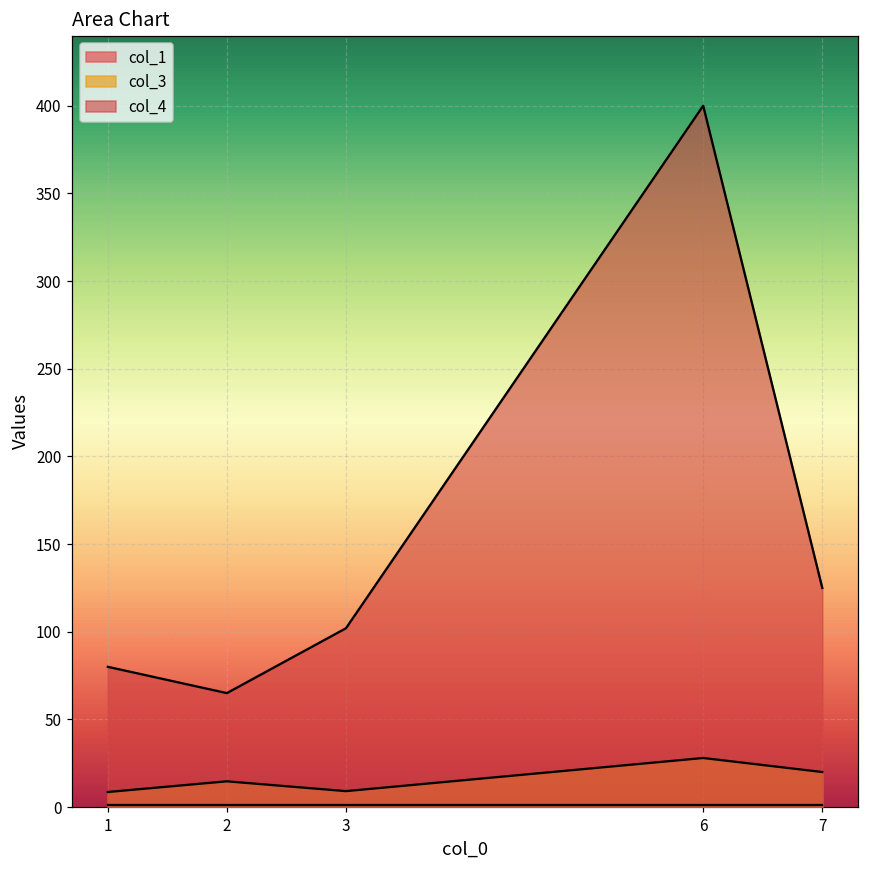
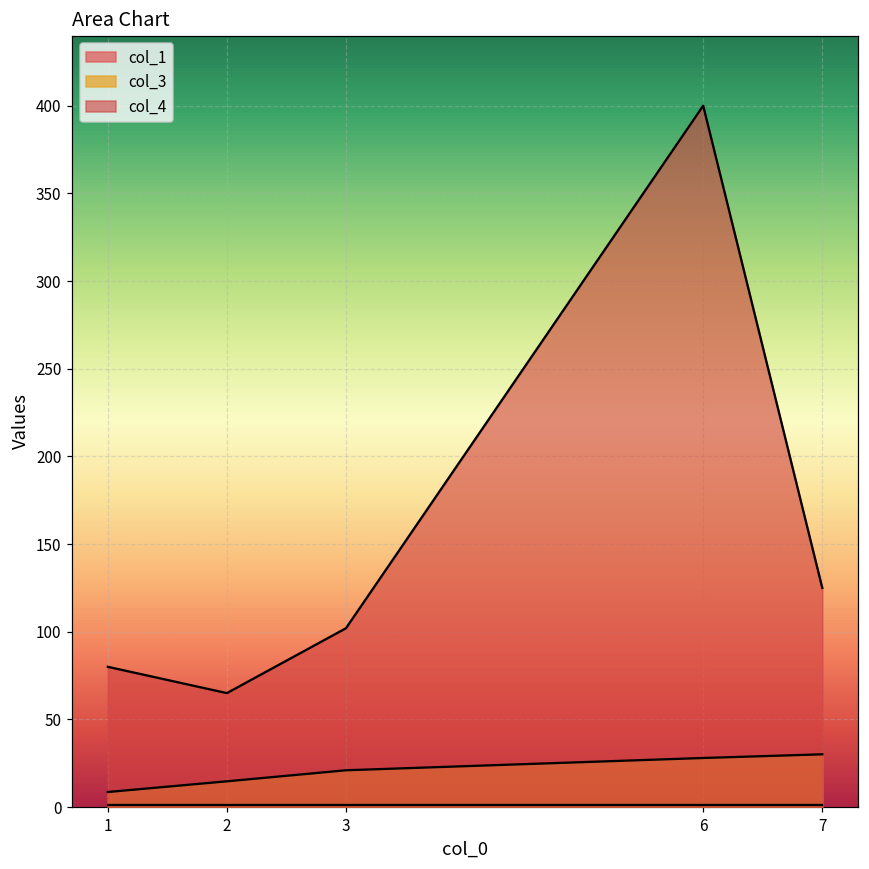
col_3, 3: 9 -> 21
col_3, 7: 20 -> 30
